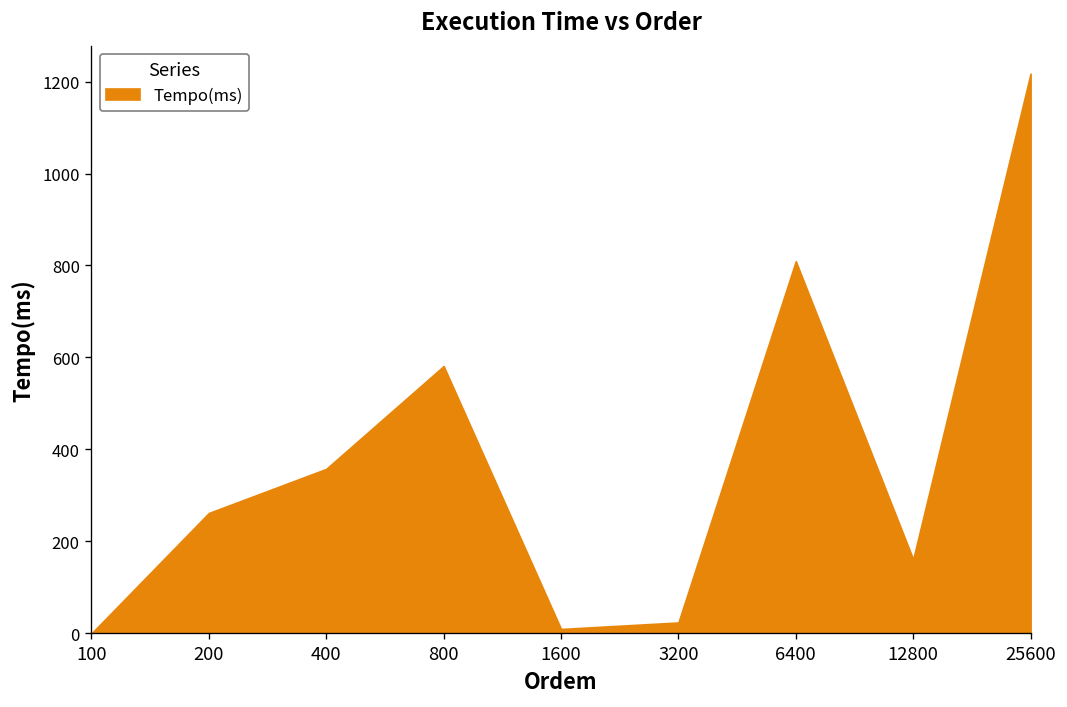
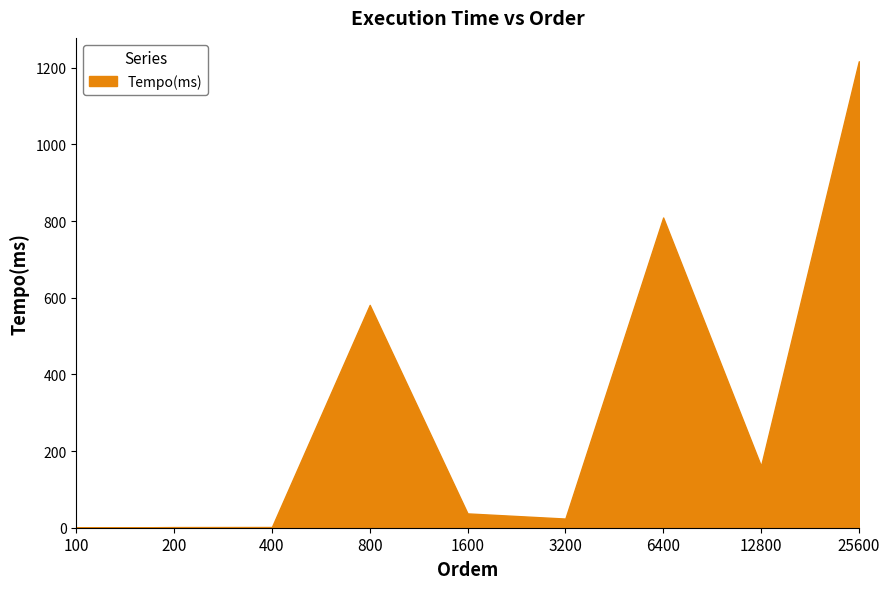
200: 260 -> 0
400: 360 -> 0
1600: 10 -> 40
